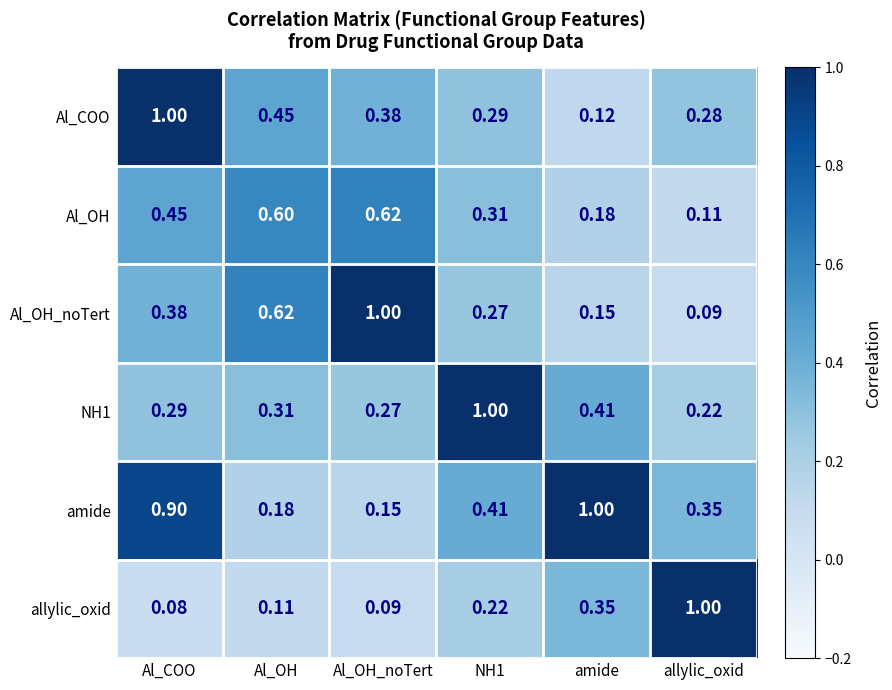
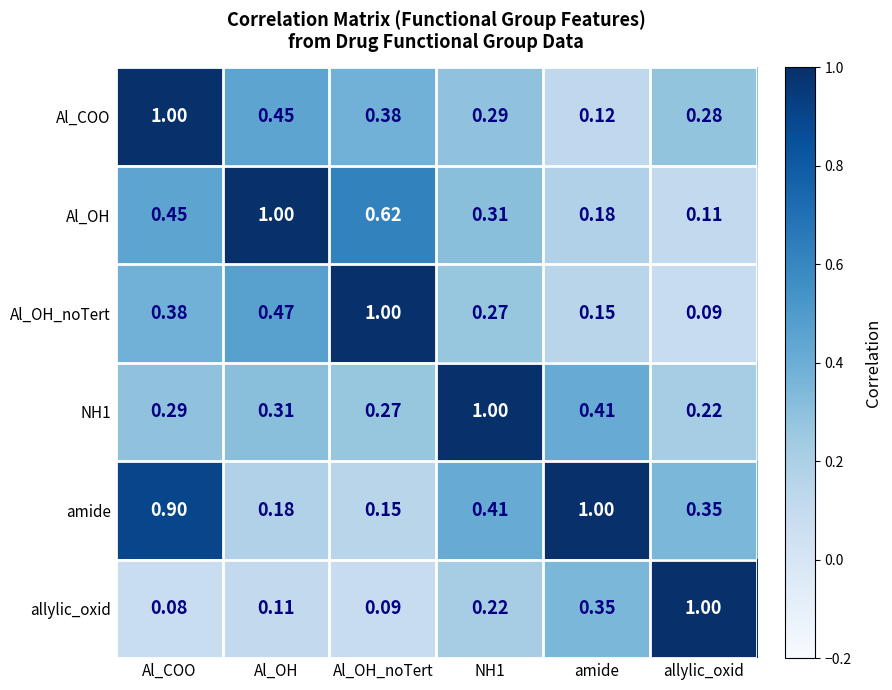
Al_OH, Al_OH: 0.60 -> 1.00
Al_OH_noTert, Al_OH: 0.62 -> 0.47
